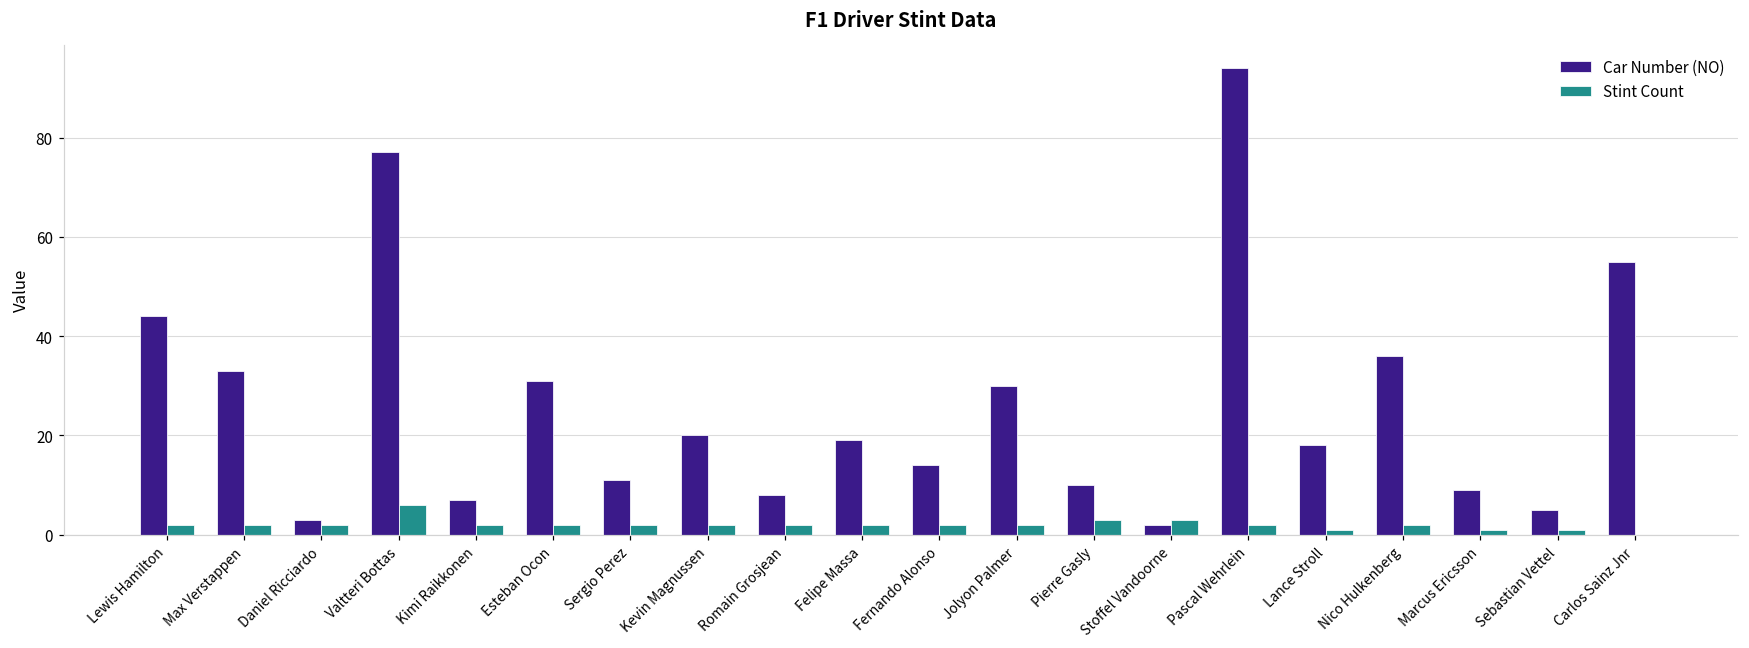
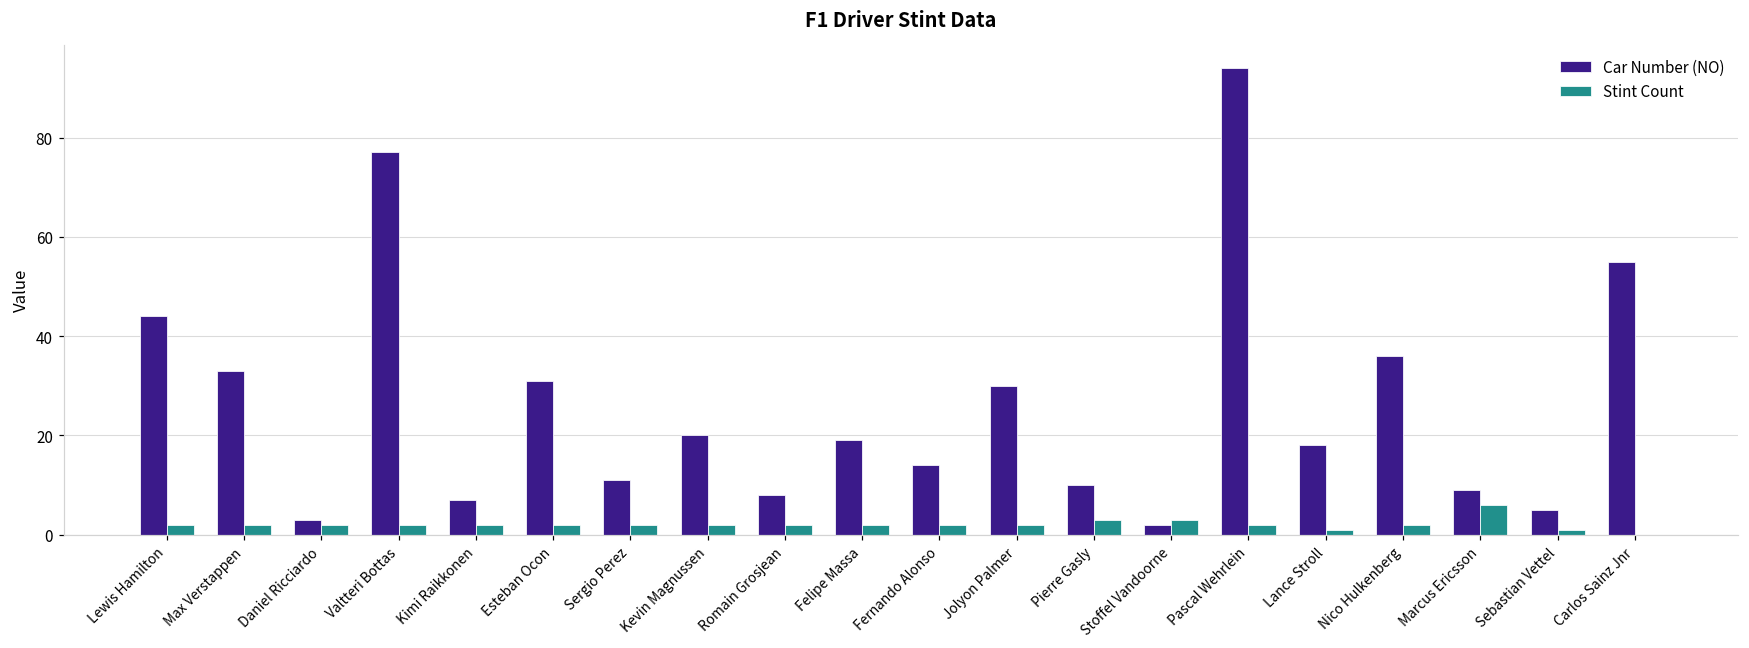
Stint Count, Valtteri Bottas: 6 -> 2
Stint Count, Marcus Ericsson: 1 -> 6
